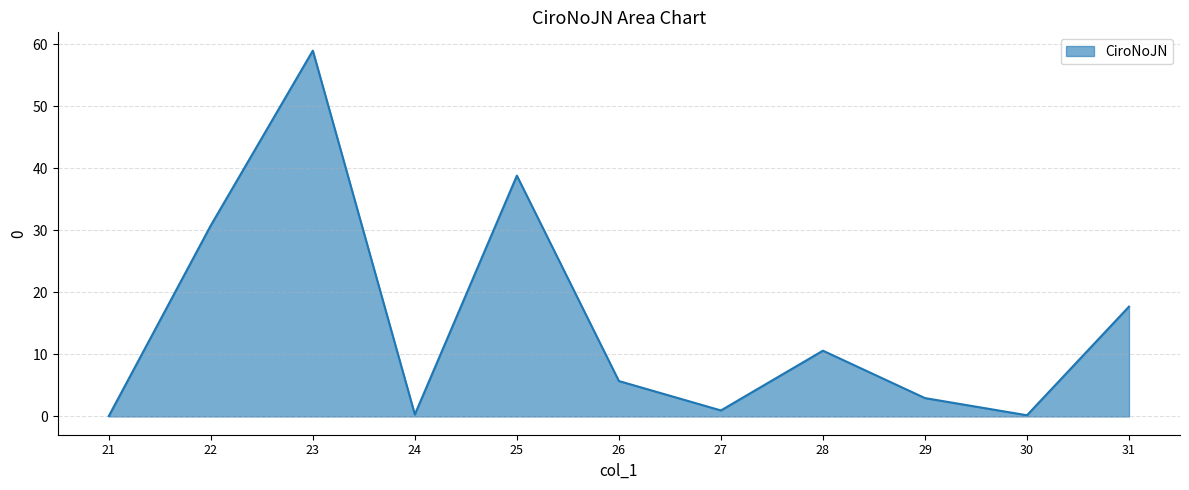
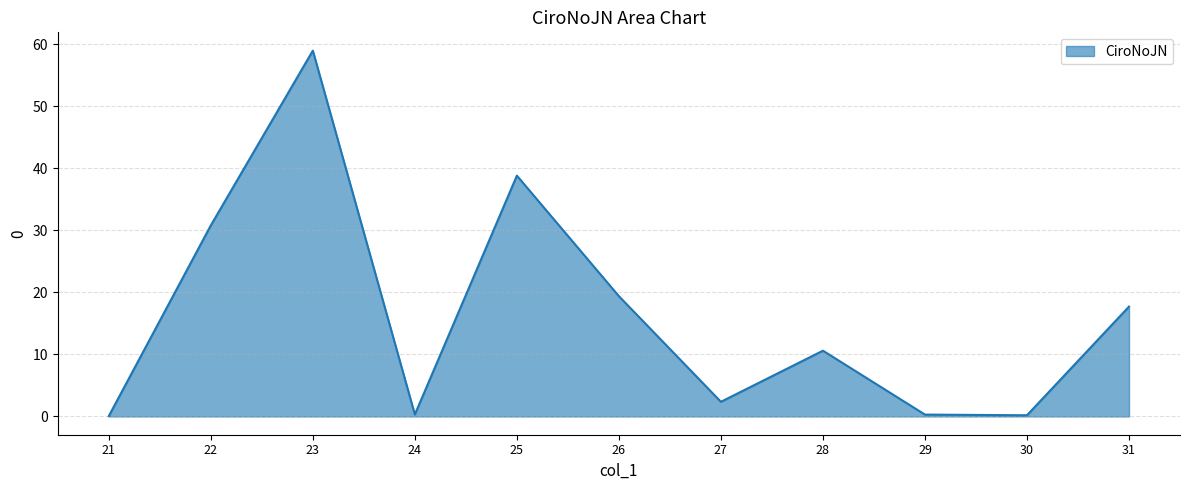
26: 6 -> 19
27: 1 -> 2
29: 3 -> 0
